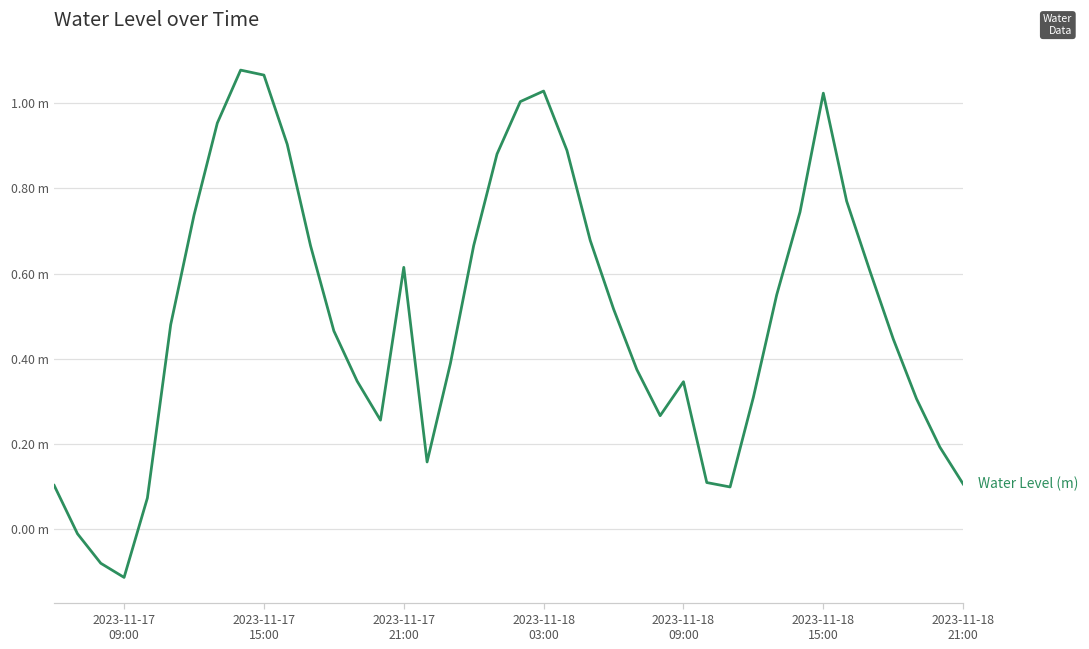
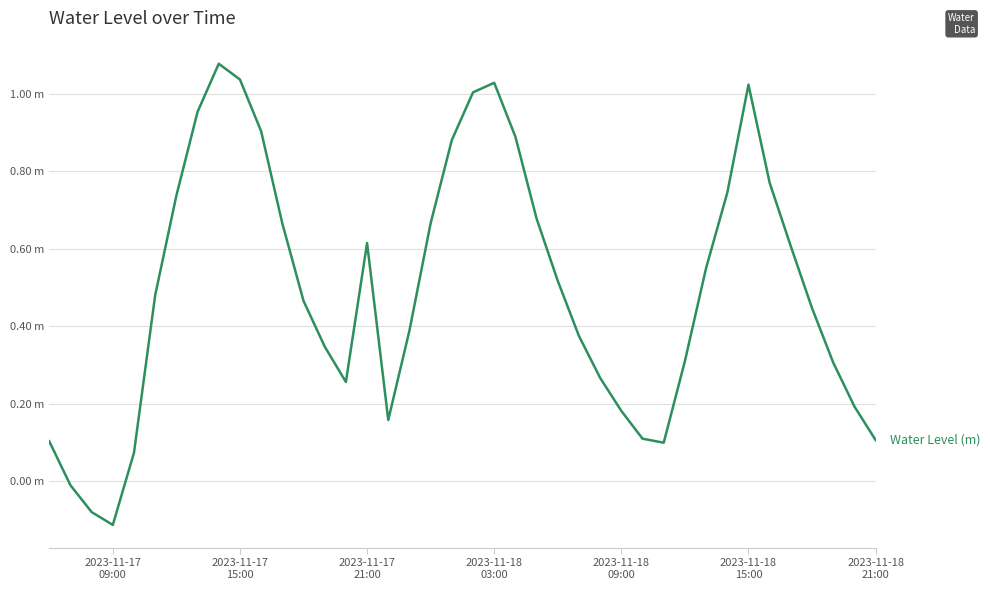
2023-11-17 15:00: 1.07 m -> 1.04 m
2023-11-18 09:00: 0.35 m -> 0.18 m
